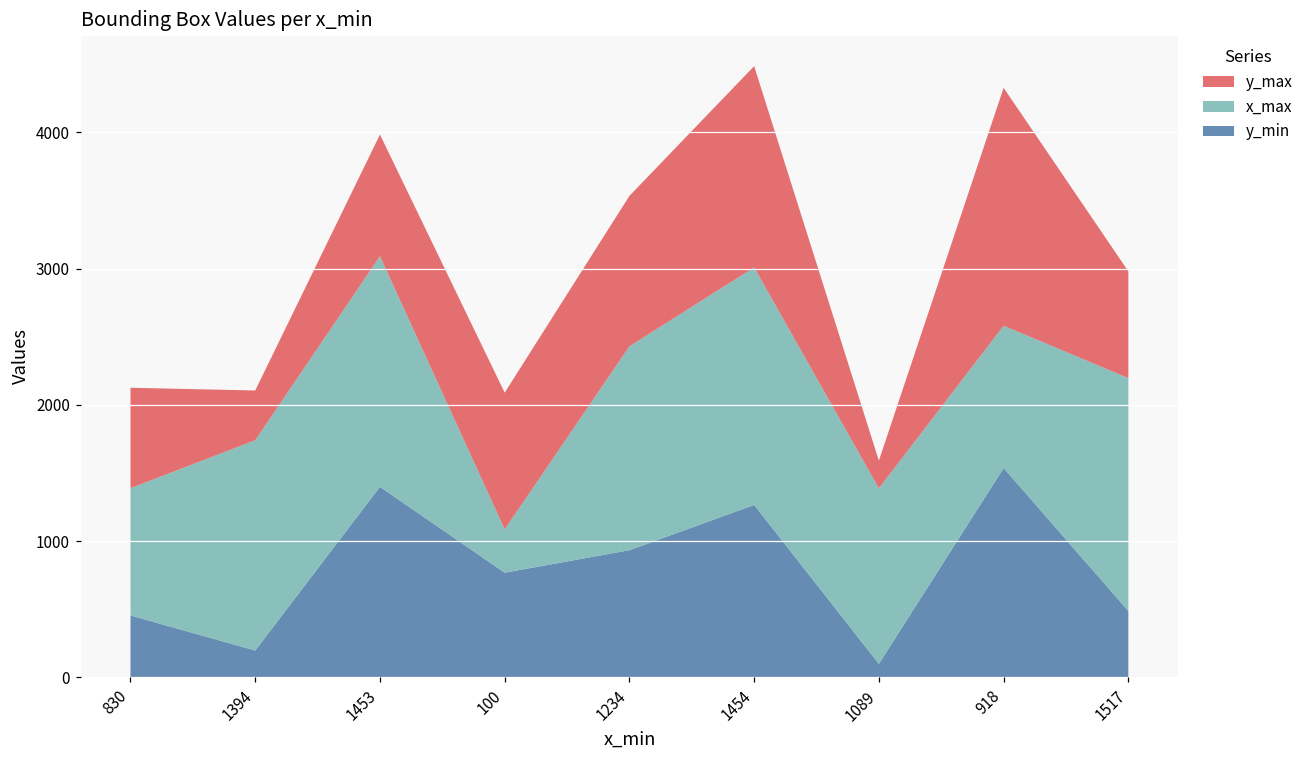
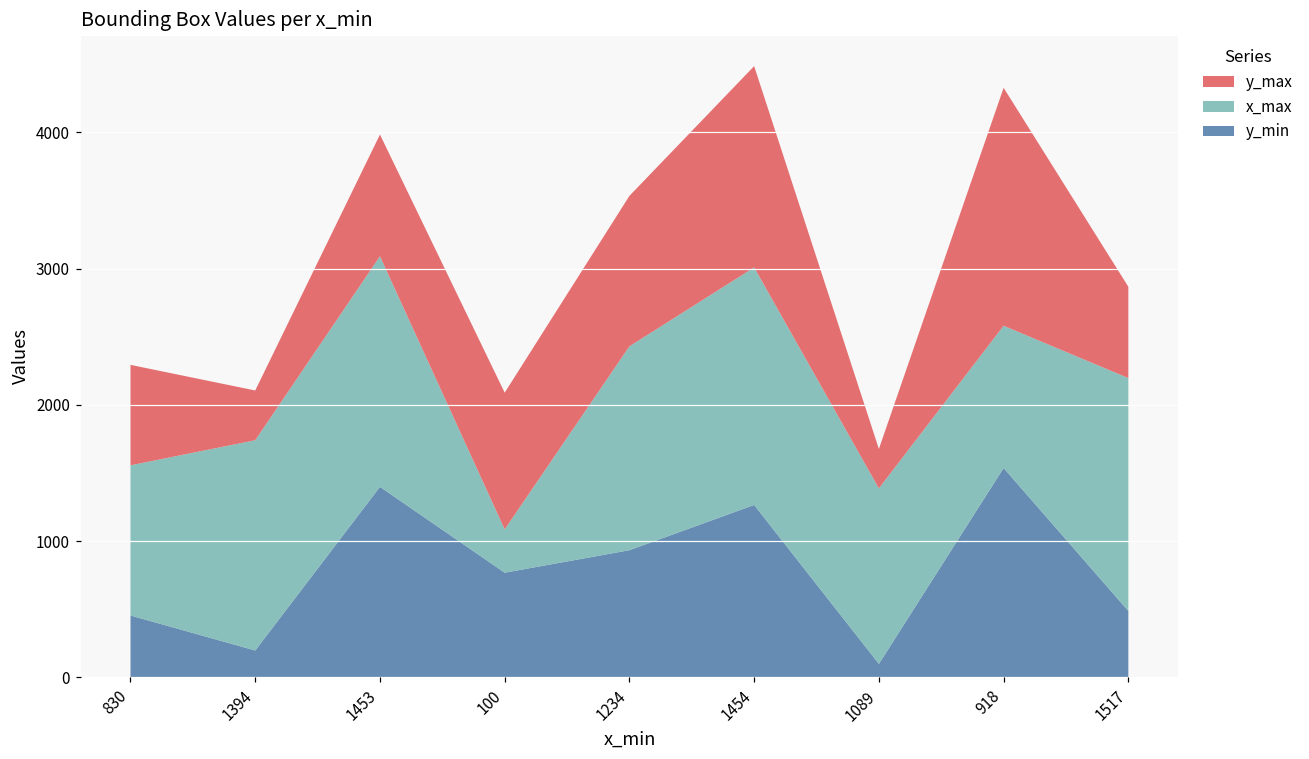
x_max, 830: 930 -> 1100
y_max, 1089: 200 -> 290
y_max, 1517: 780 -> 670
